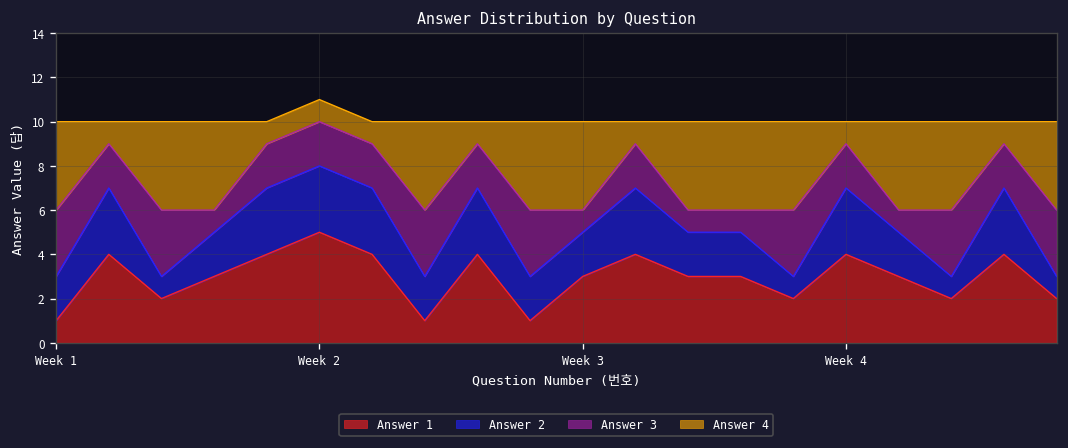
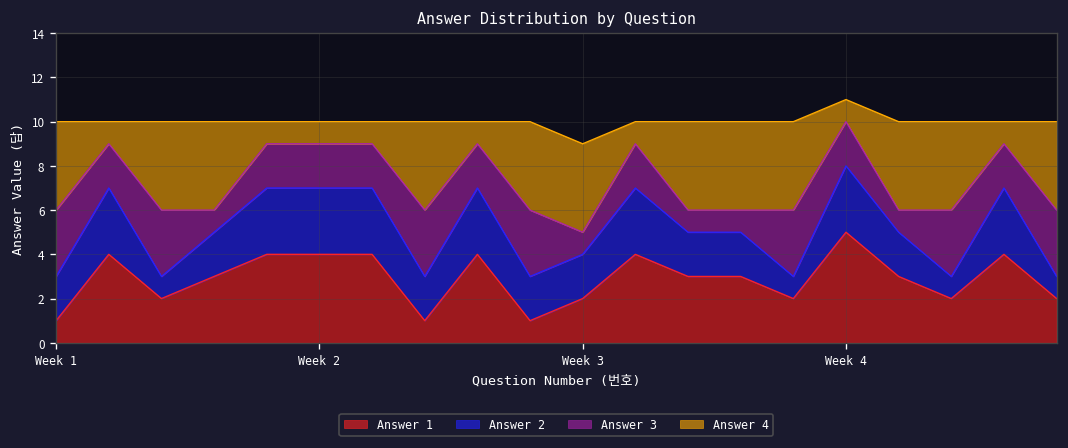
Answer 1, Week 2: 5 -> 4
Answer 1, Week 3: 3 -> 2
Answer 1, Week 4: 4 -> 5
